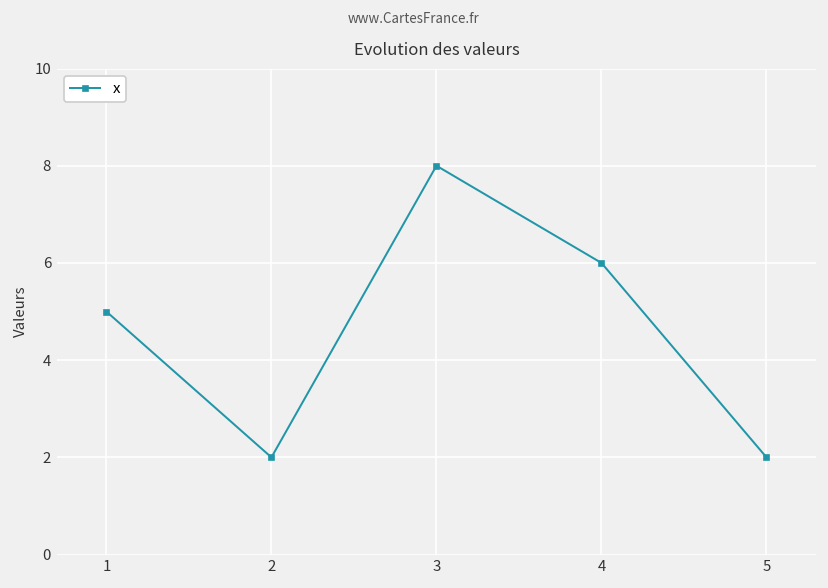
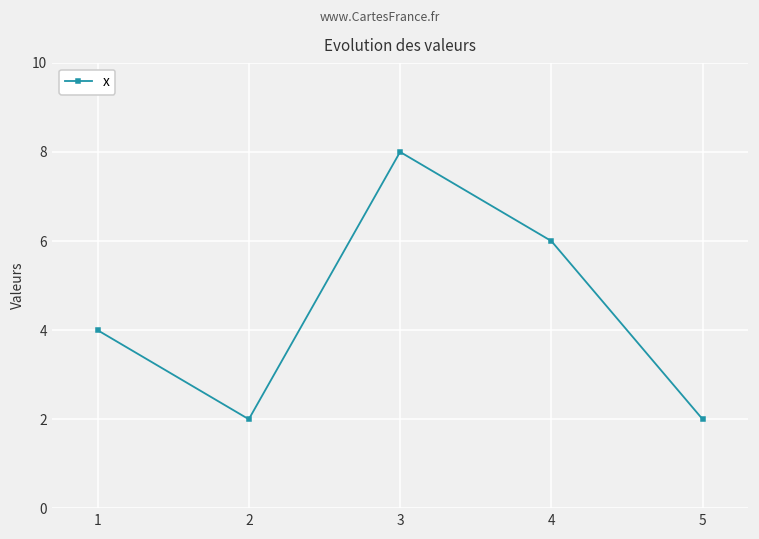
1: 5 -> 4
